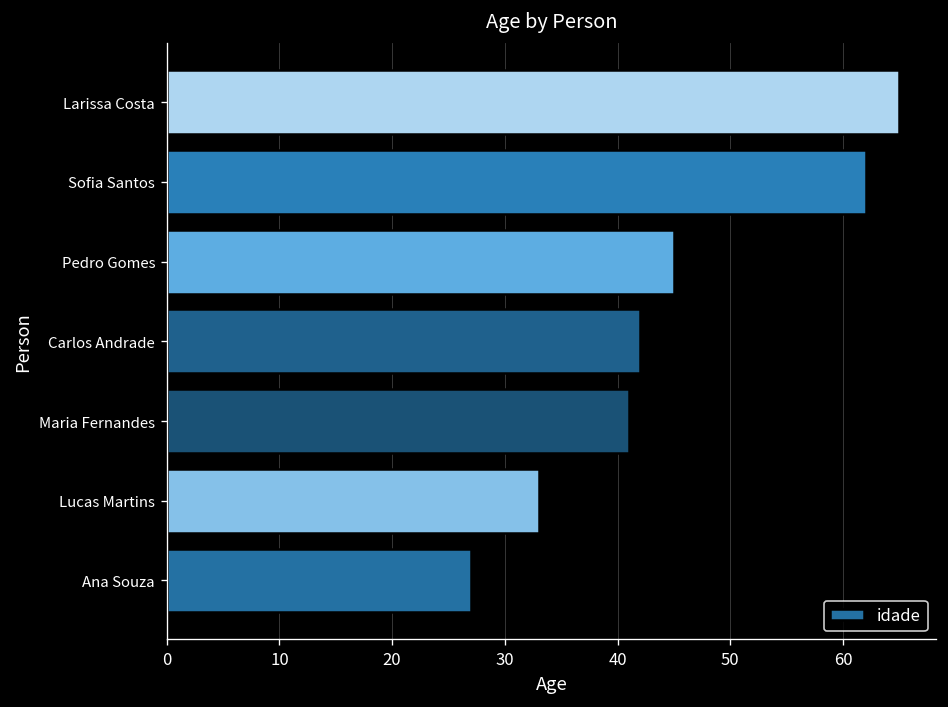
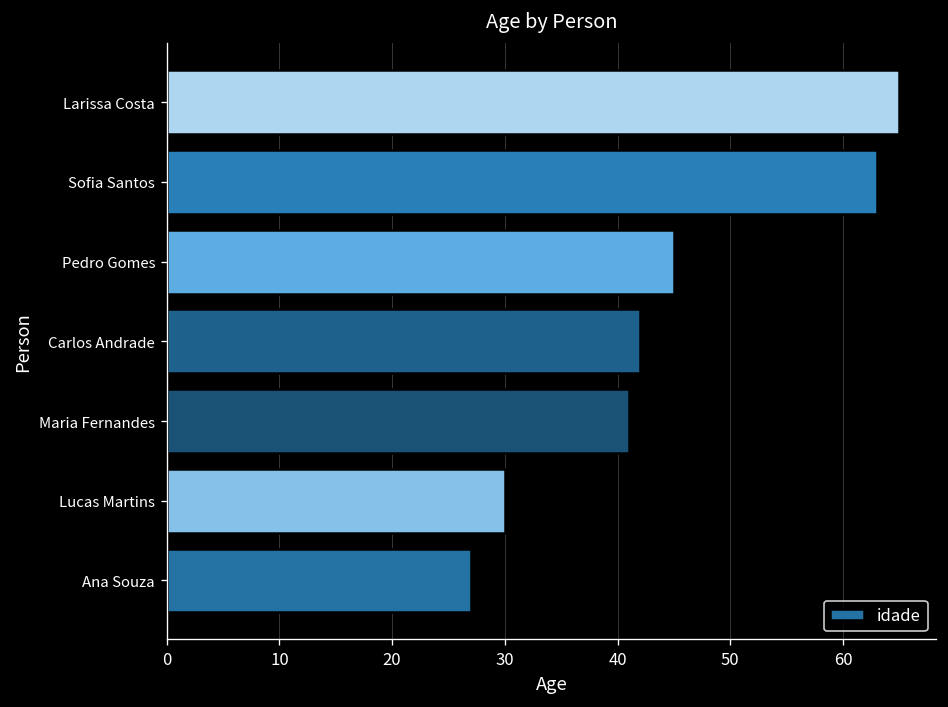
Sofia Santos: 62 -> 63
Lucas Martins: 33 -> 30
